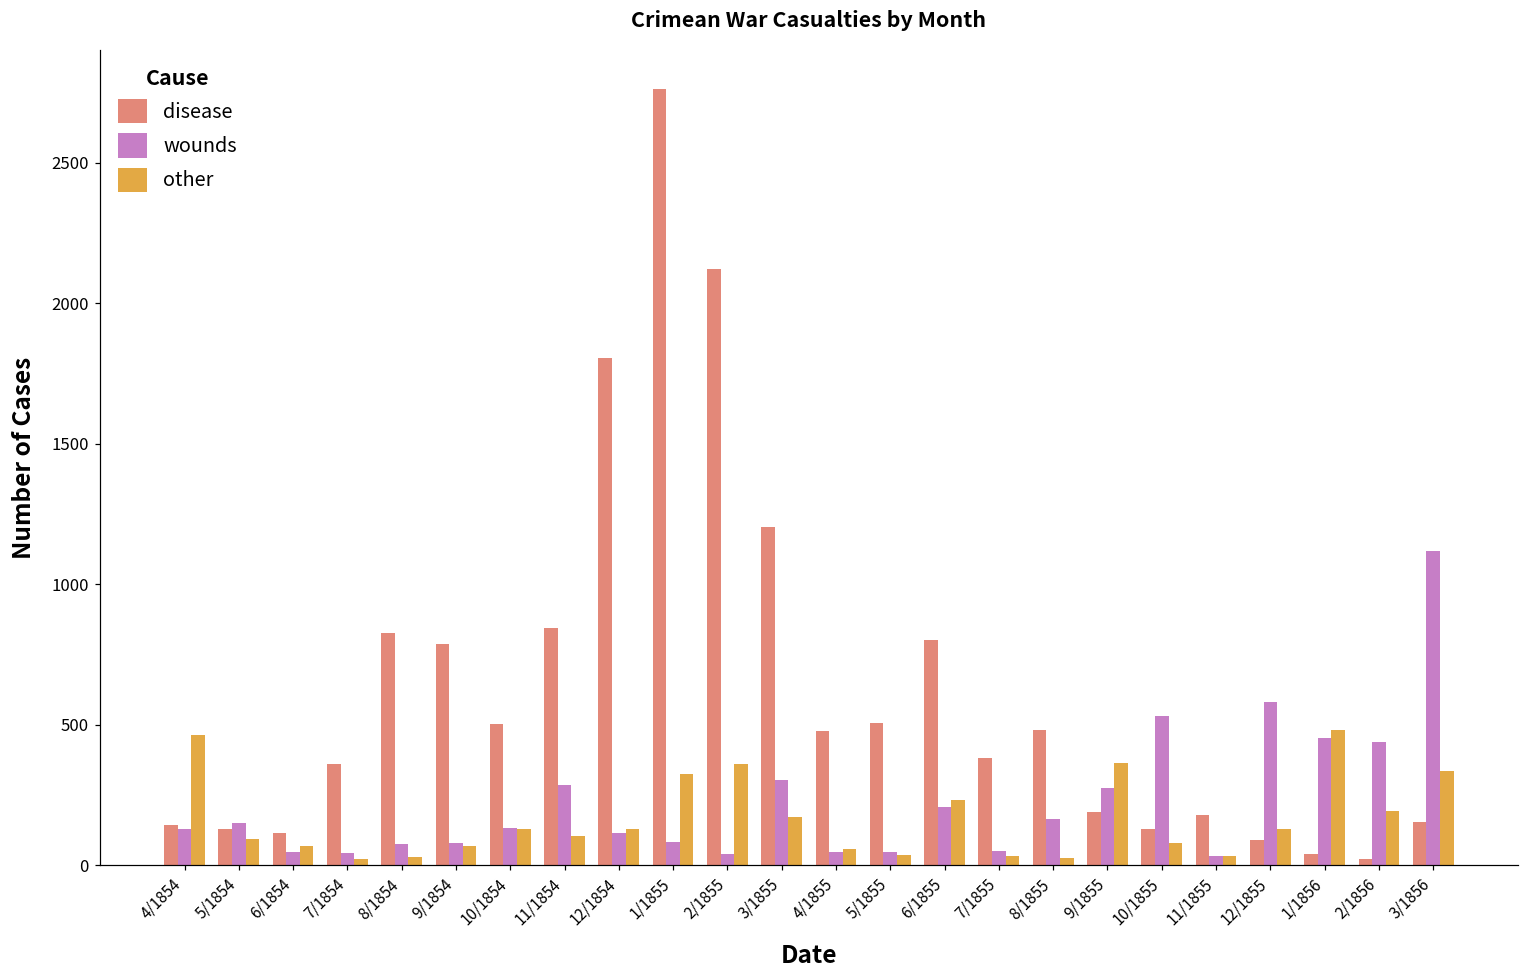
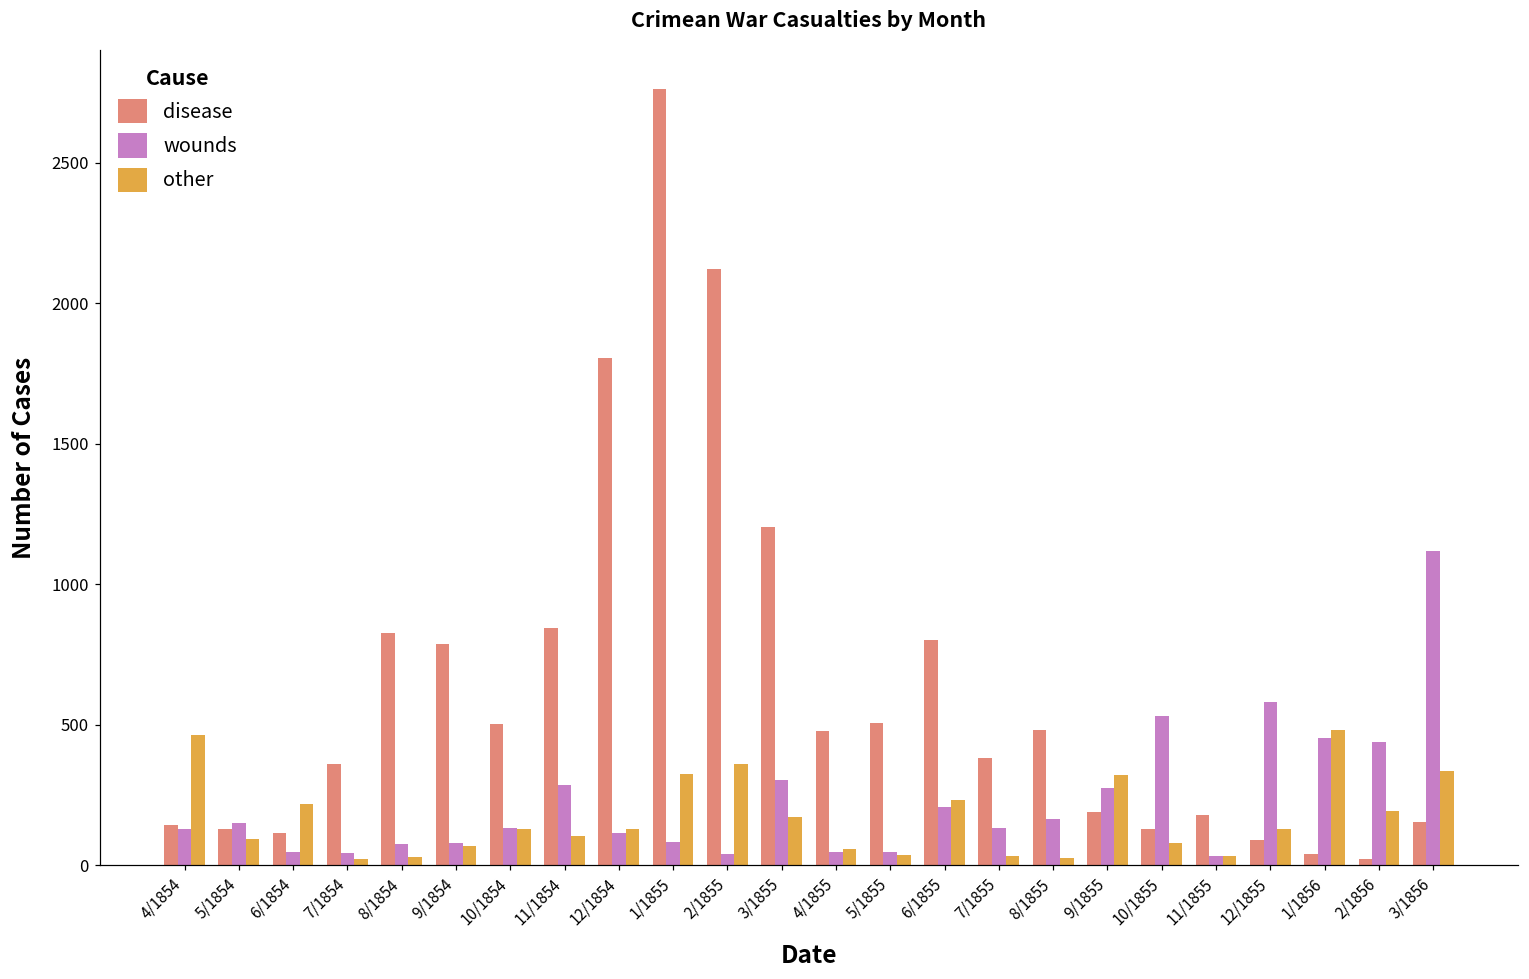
other, 6/1854: 70 -> 220
wounds, 7/1855: 50 -> 130
other, 9/1855: 360 -> 320
